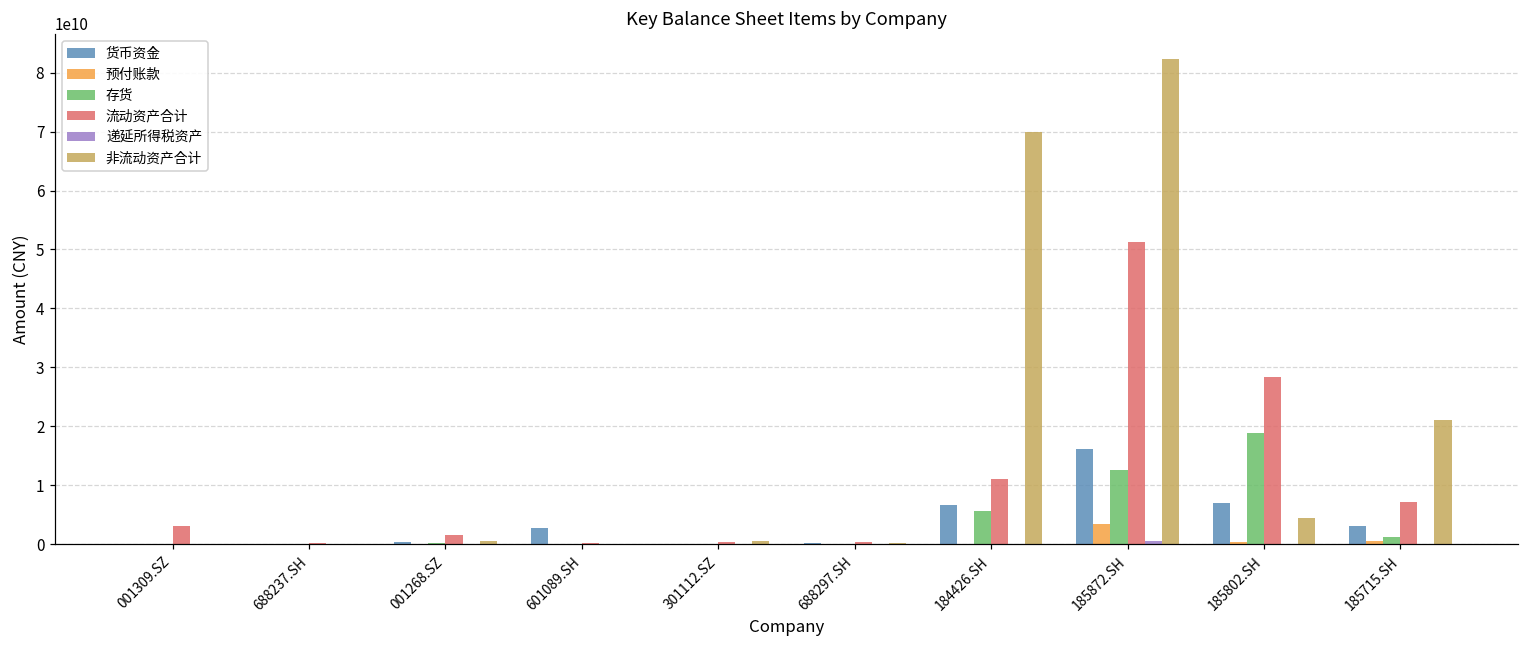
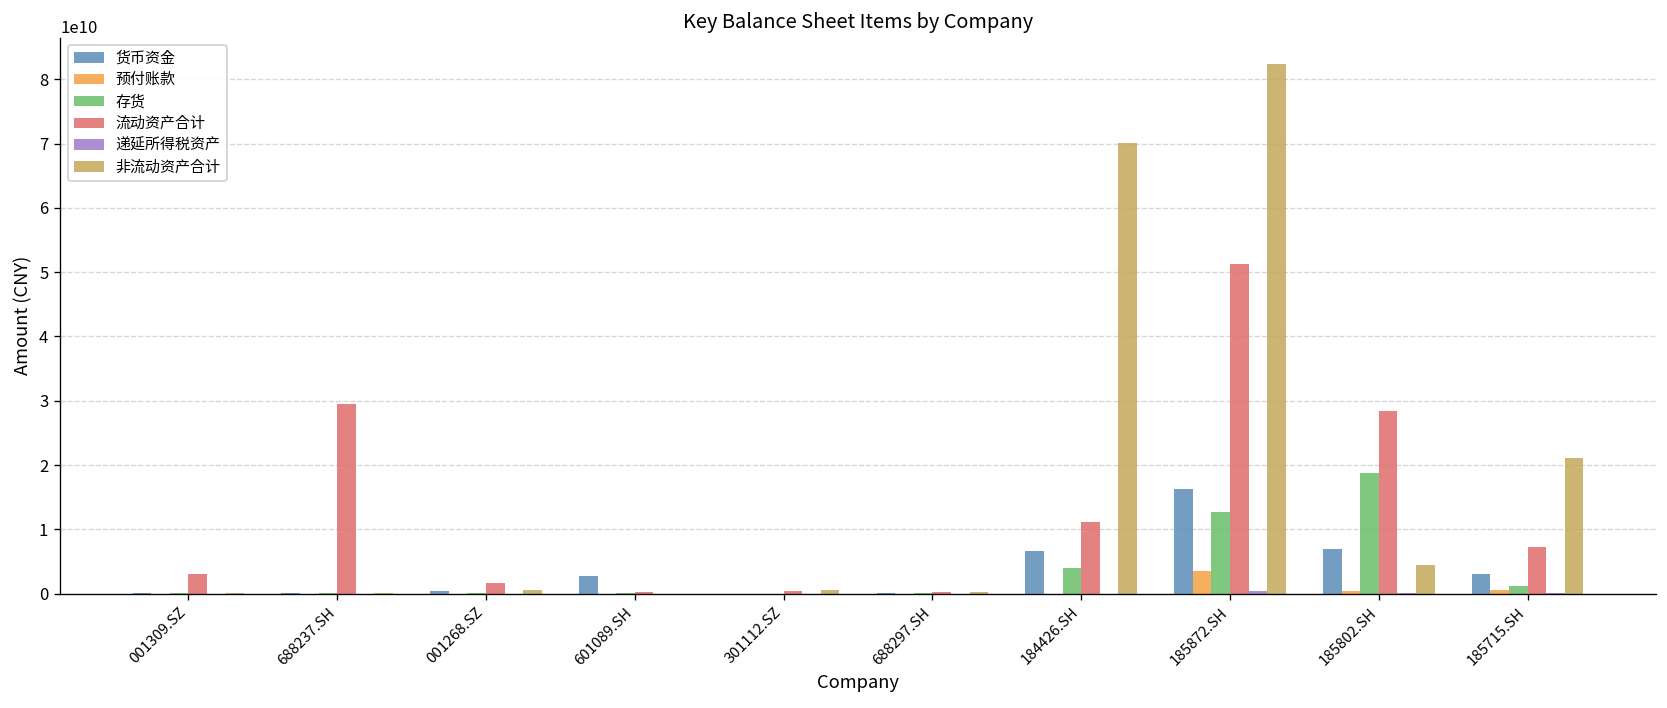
流动资产合计, 688237.SH: 0 -> 29000000000
存货, 184426.SH: 6000000000 -> 4000000000
